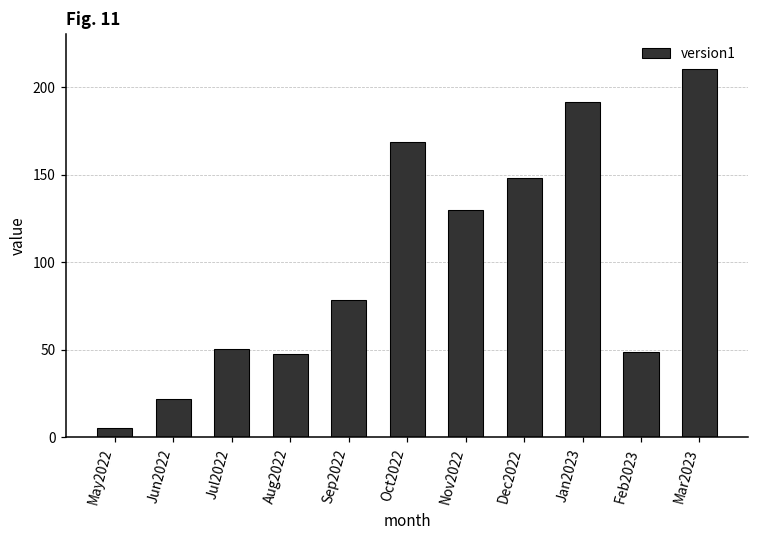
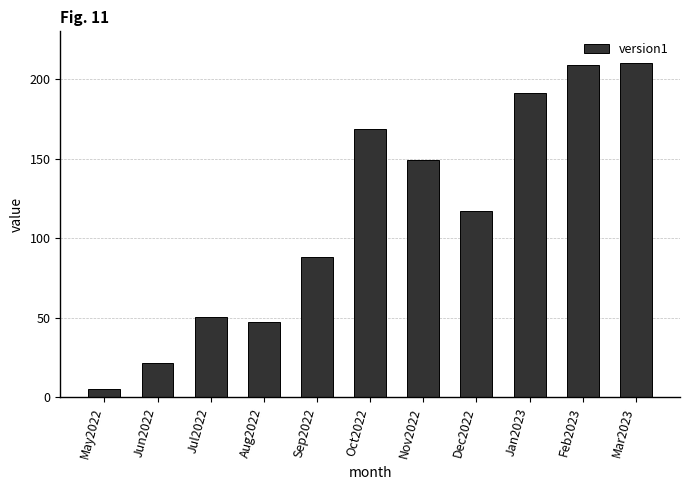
Sep2022: 78 -> 88
Nov2022: 130 -> 149
Dec2022: 148 -> 117
Feb2023: 49 -> 209
